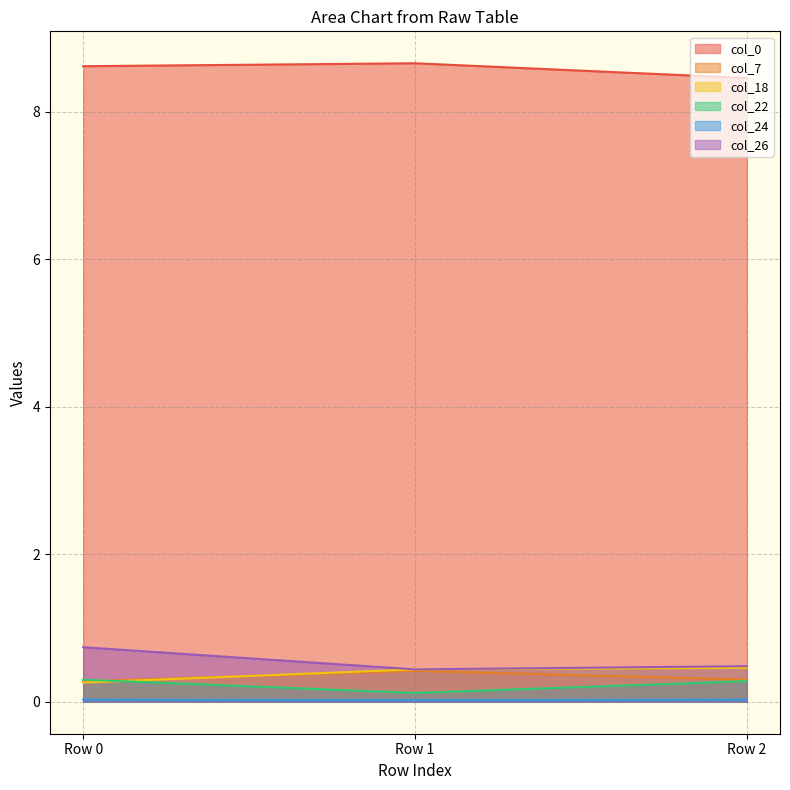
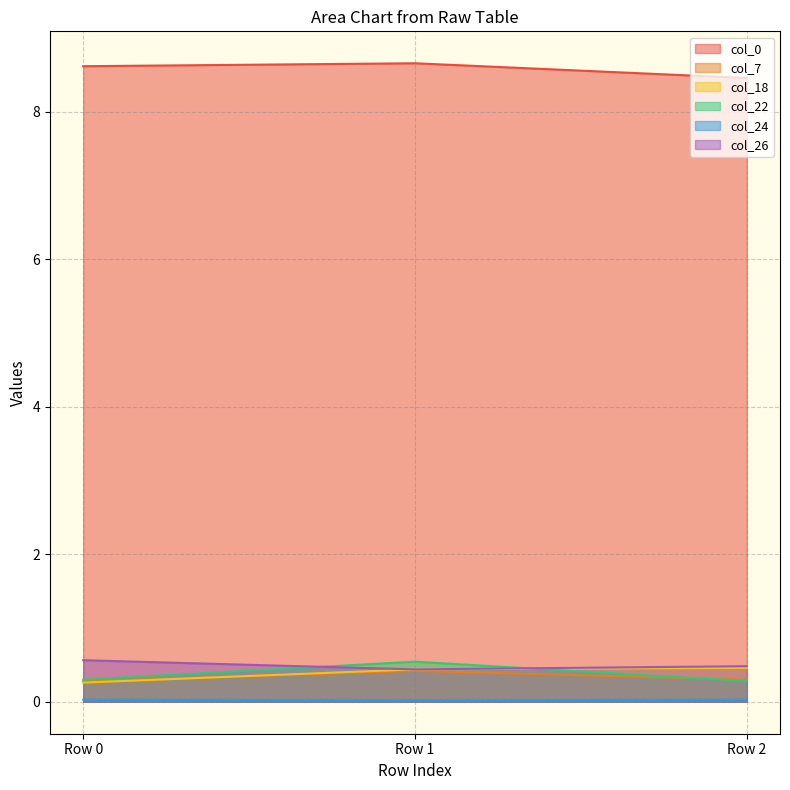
col_26, Row 0: 0.7 -> 0.6
col_22, Row 1: 0.1 -> 0.5
